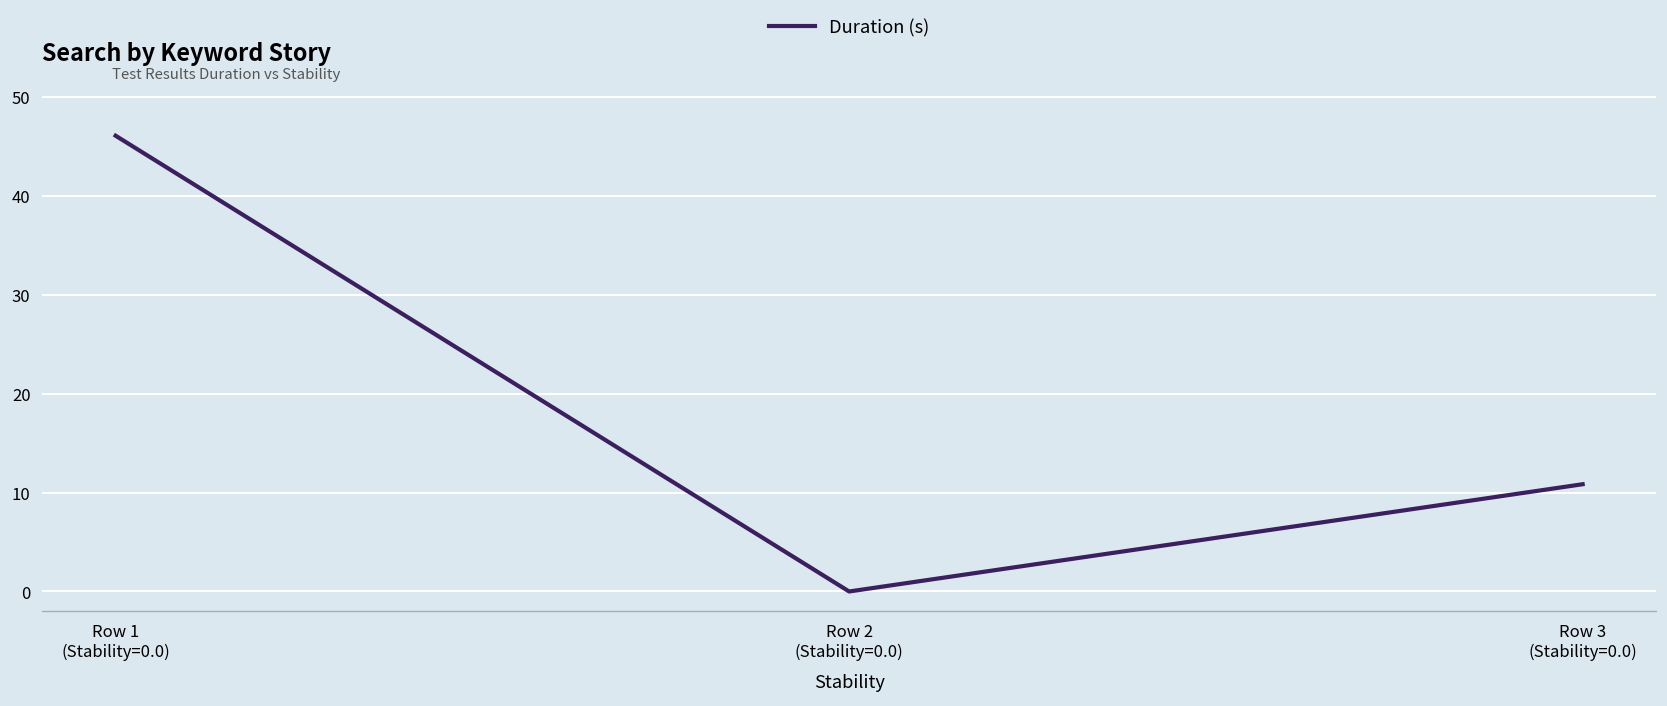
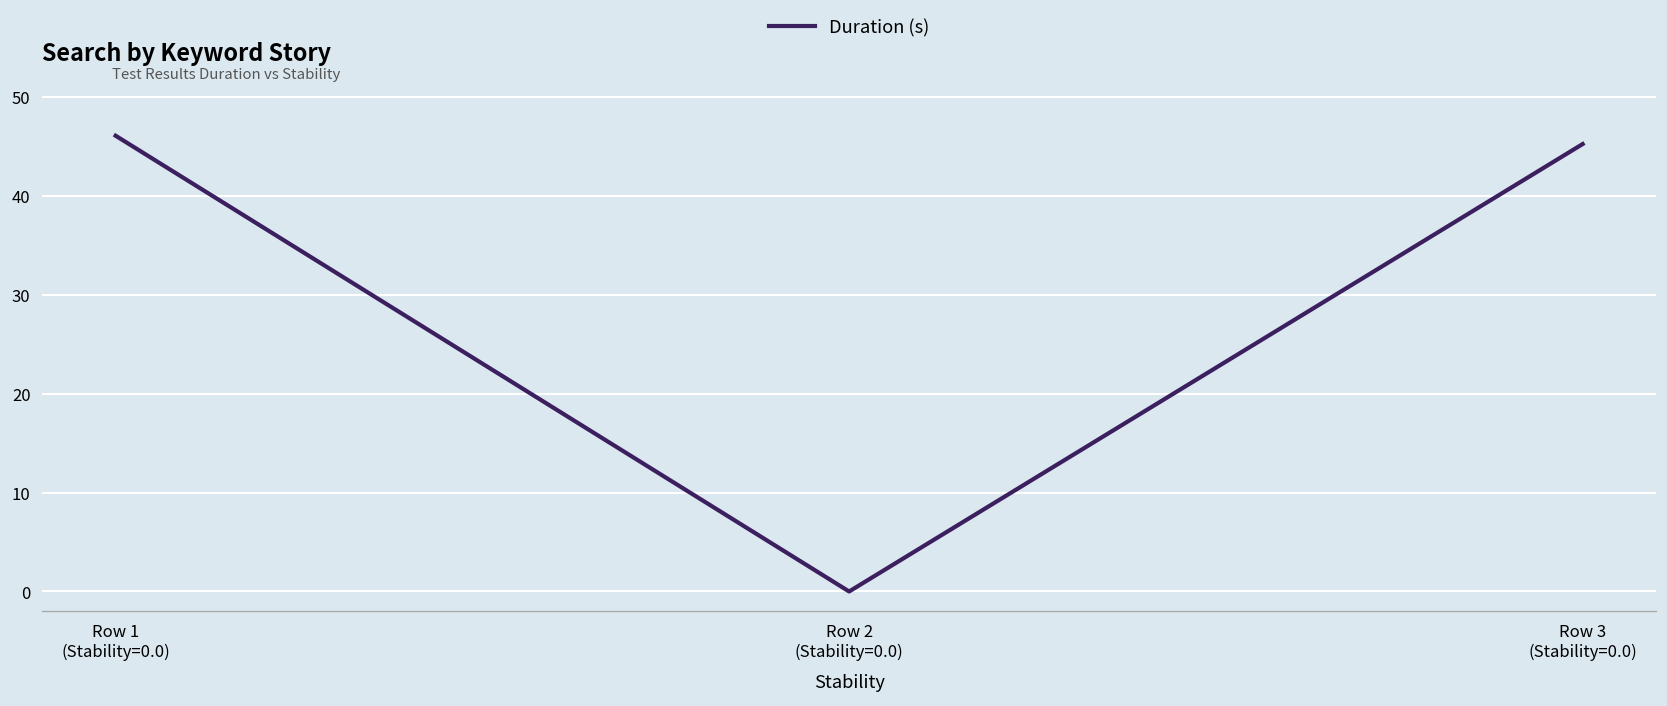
Row 3 (Stability=0.0): 11 -> 45
